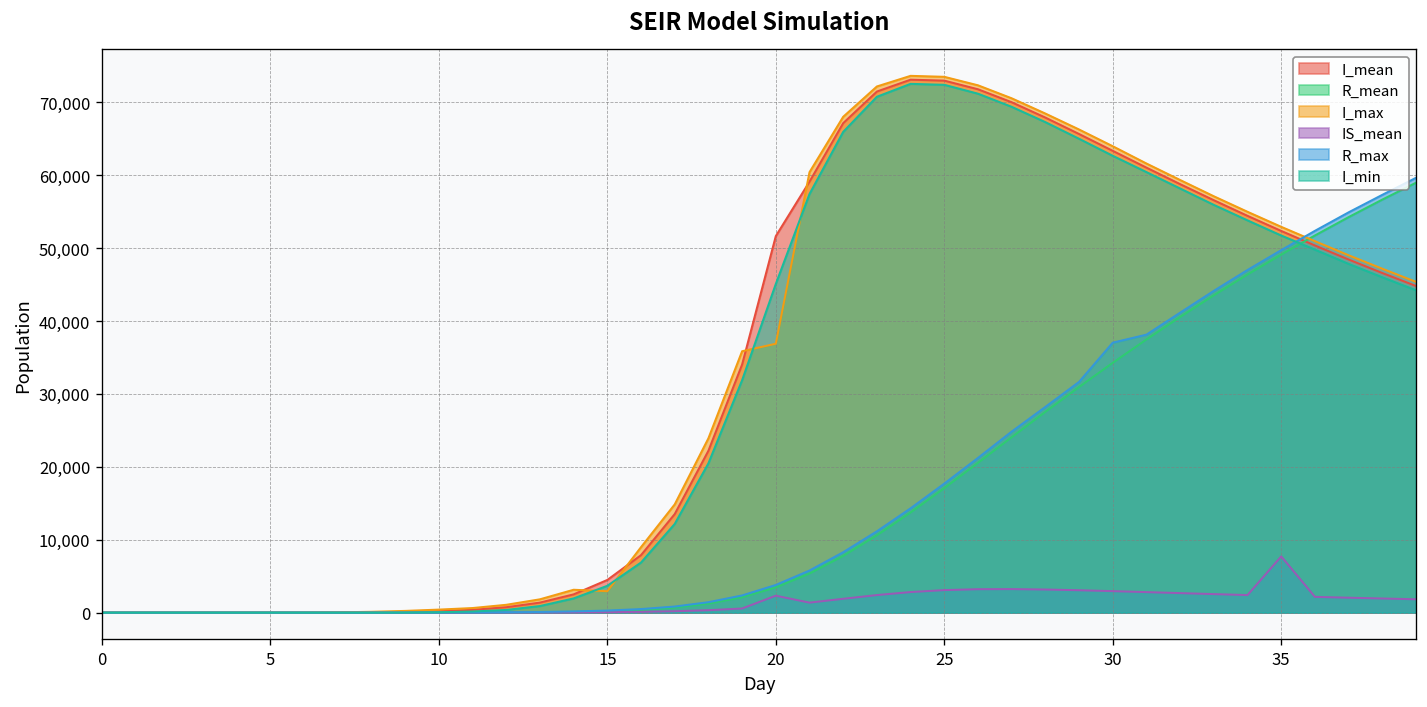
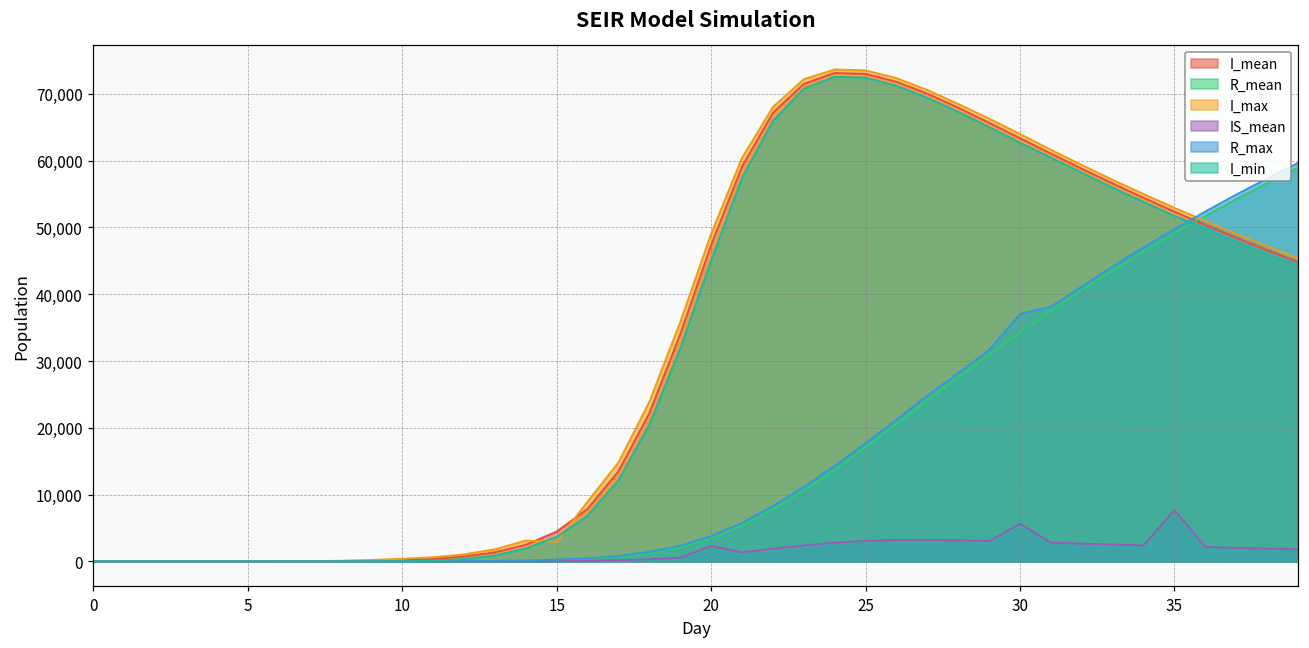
I_mean, 20: 52,000 -> 47,000
I_max, 20: 37,000 -> 49,000
IS_mean, 30: 3,000 -> 6,000
